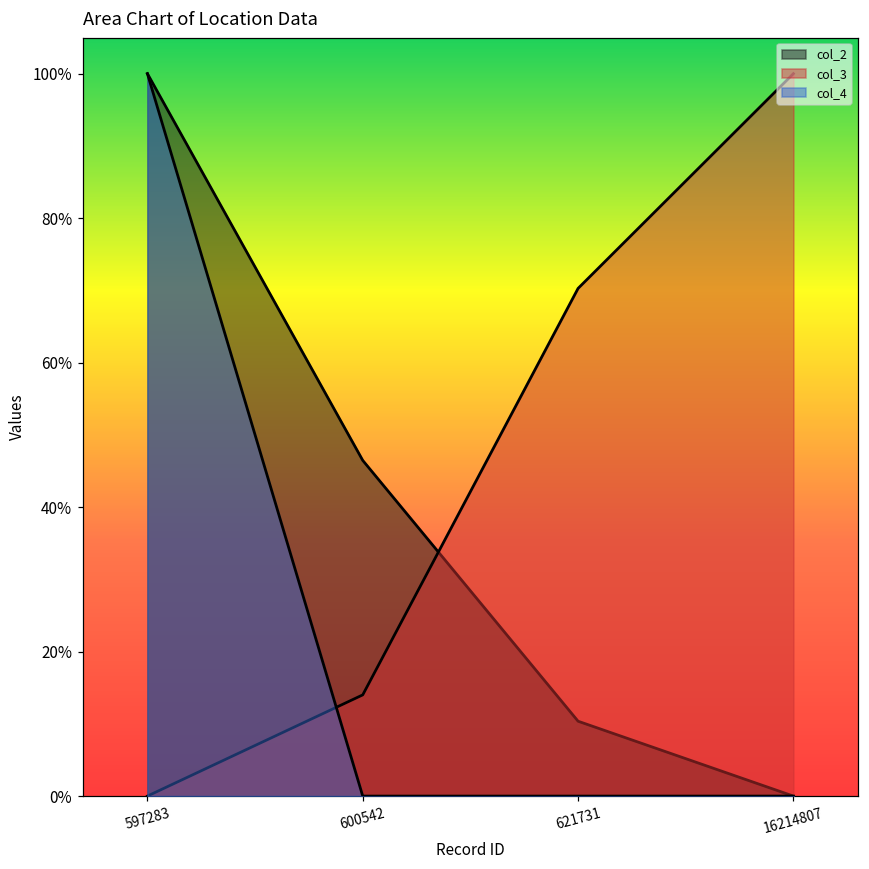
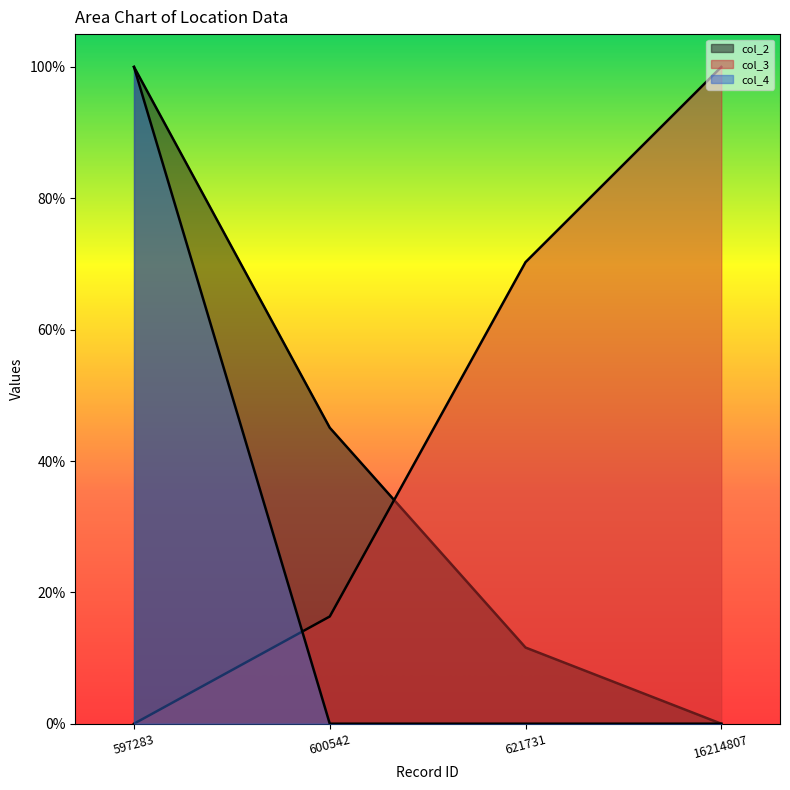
col_2, 600542: 46% -> 45%
col_3, 600542: 14% -> 16%
col_2, 621731: 10% -> 12%
